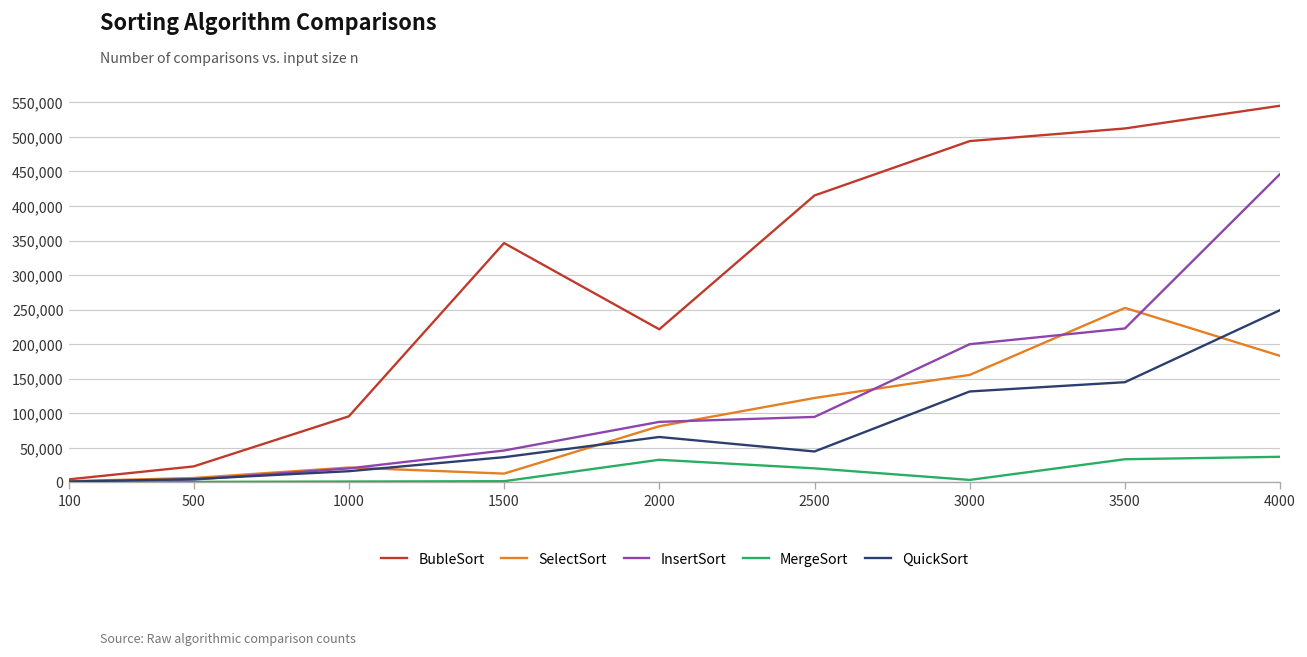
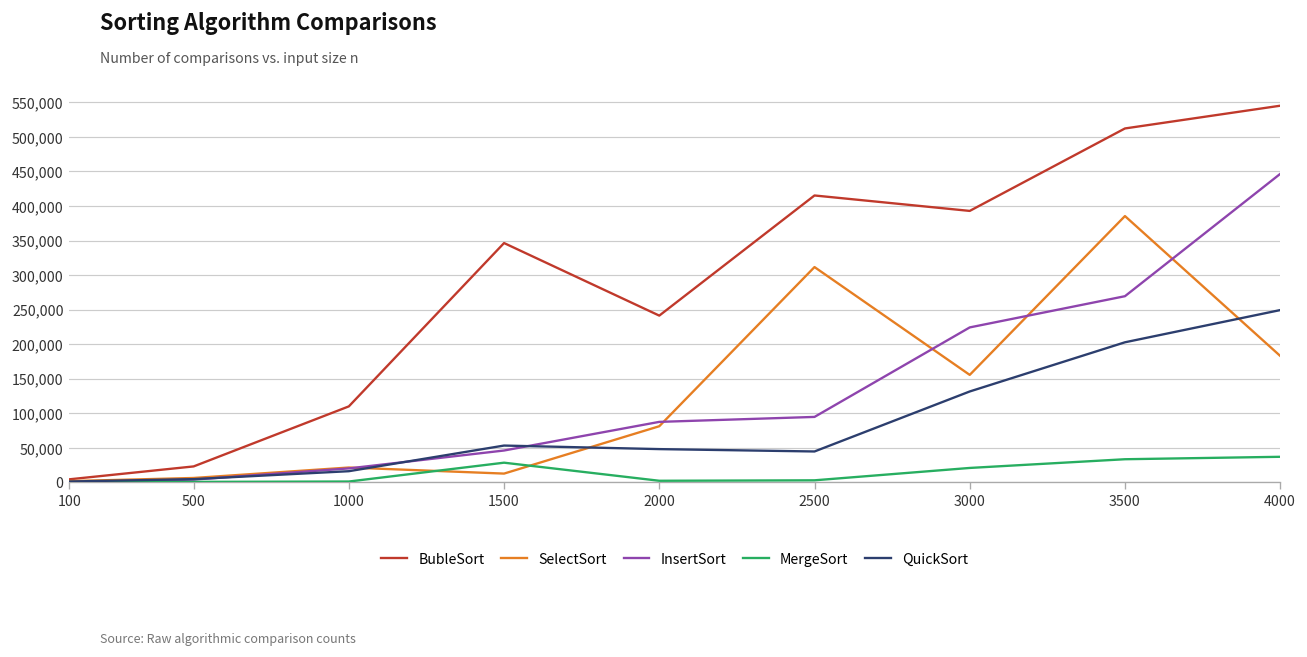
BubleSort, 1000: 100,000 -> 110,000
MergeSort, 1500: 0 -> 30,000
QuickSort, 1500: 40,000 -> 50,000
BubleSort, 2000: 220,000 -> 240,000
MergeSort, 2000: 30,000 -> 0
QuickSort, 2000: 70,000 -> 50,000
SelectSort, 2500: 120,000 -> 310,000
MergeSort, 2500: 20,000 -> 0
BubleSort, 3000: 490,000 -> 390,000
InsertSort, 3000: 200,000 -> 220,000
MergeSort, 3000: 0 -> 20,000
SelectSort, 3500: 250,000 -> 390,000
InsertSort, 3500: 220,000 -> 270,000
QuickSort, 3500: 140,000 -> 200,000
